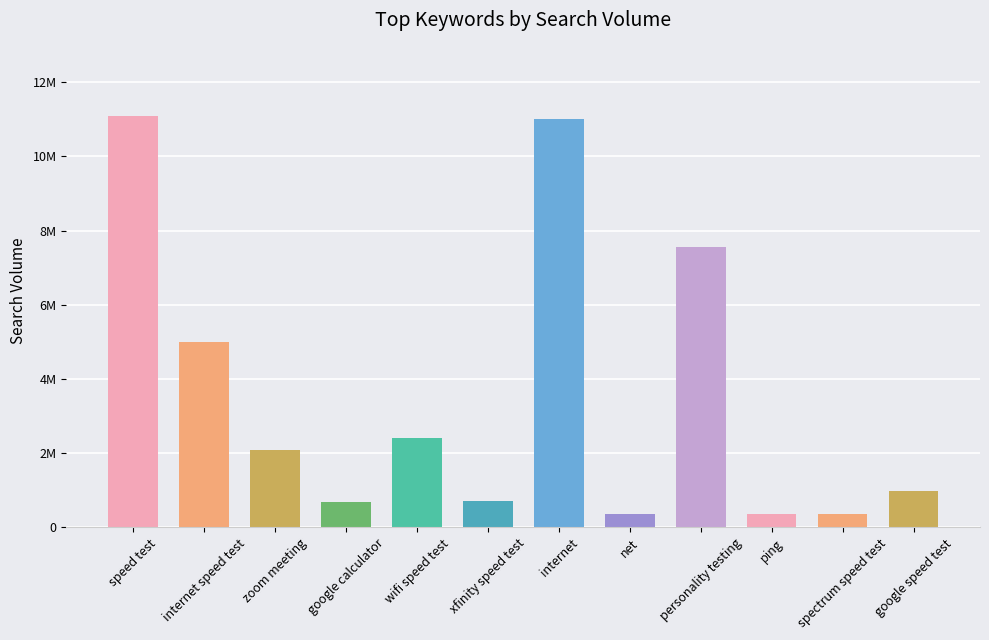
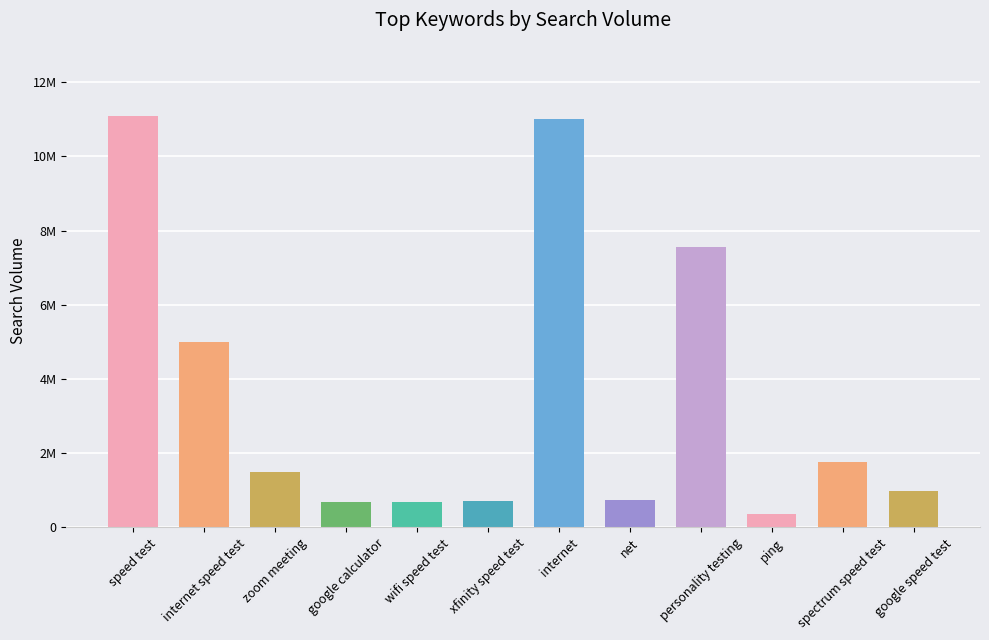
zoom meeting: 2100000 -> 1500000
wifi speed test: 2400000 -> 700000
net: 400000 -> 700000
spectrum speed test: 400000 -> 1800000
